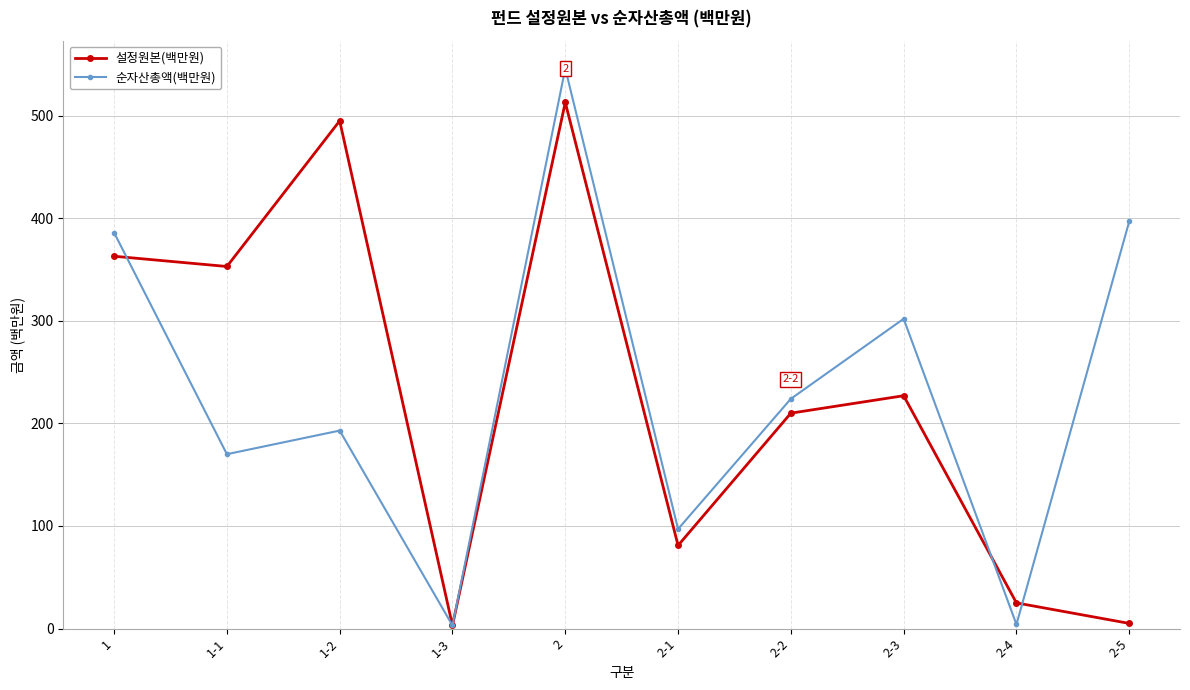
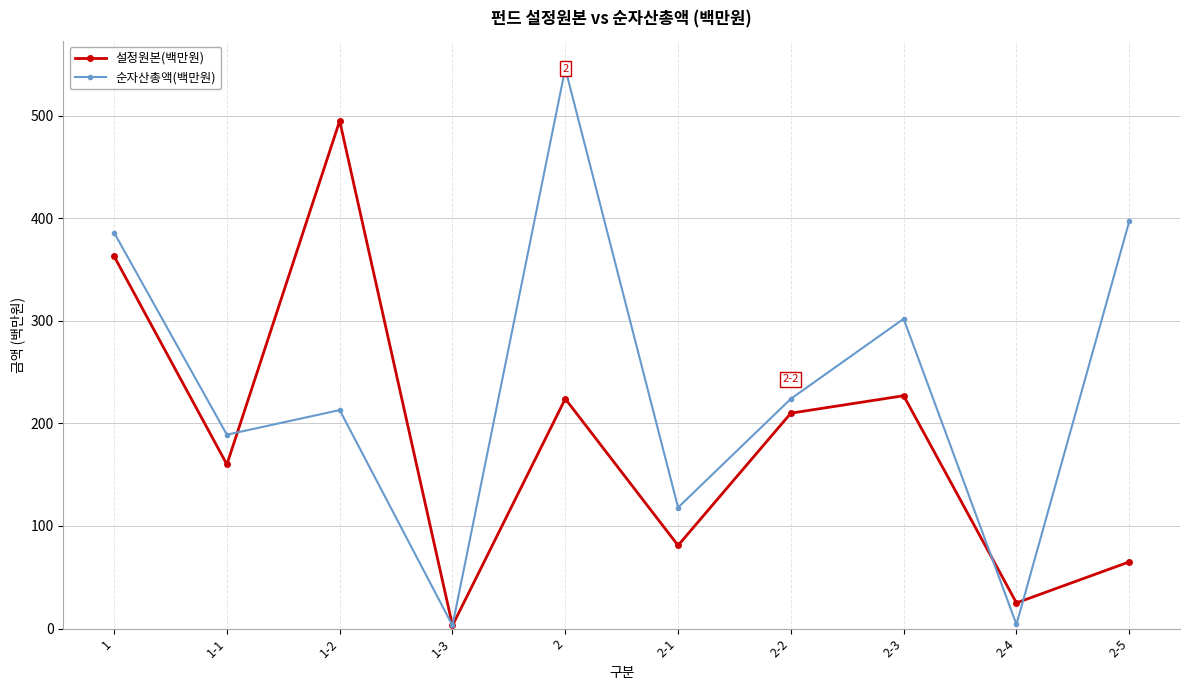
설정원본(백만원), 1-1: 353 -> 160
순자산총액(백만원), 1-1: 170 -> 189
순자산총액(백만원), 1-2: 193 -> 213
설정원본(백만원), 2: 513 -> 224
순자산총액(백만원), 2-1: 97 -> 118
설정원본(백만원), 2-5: 5 -> 65
